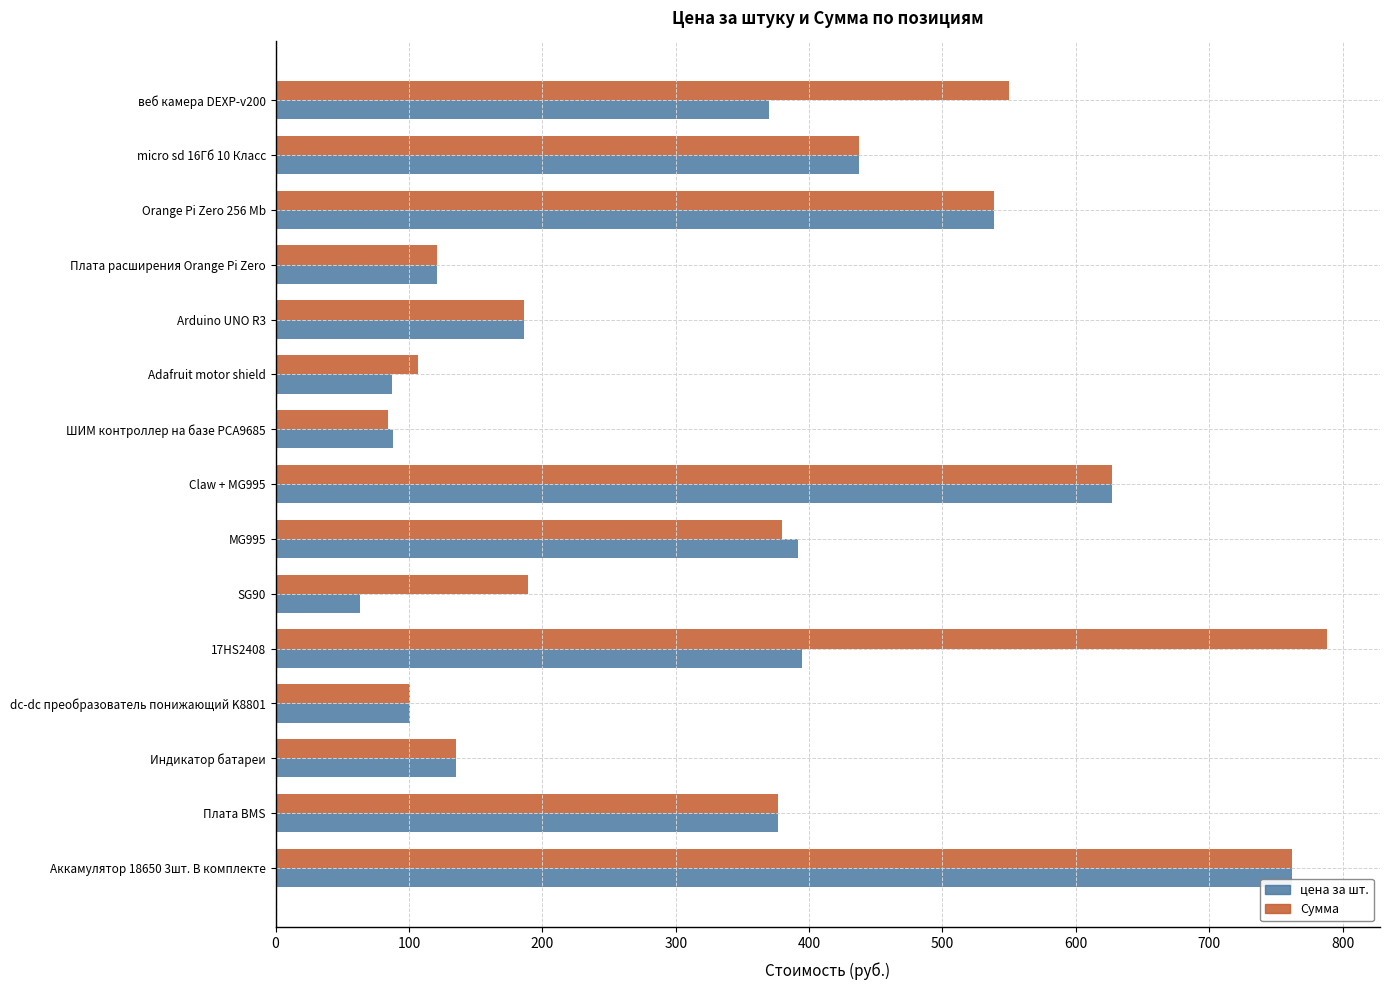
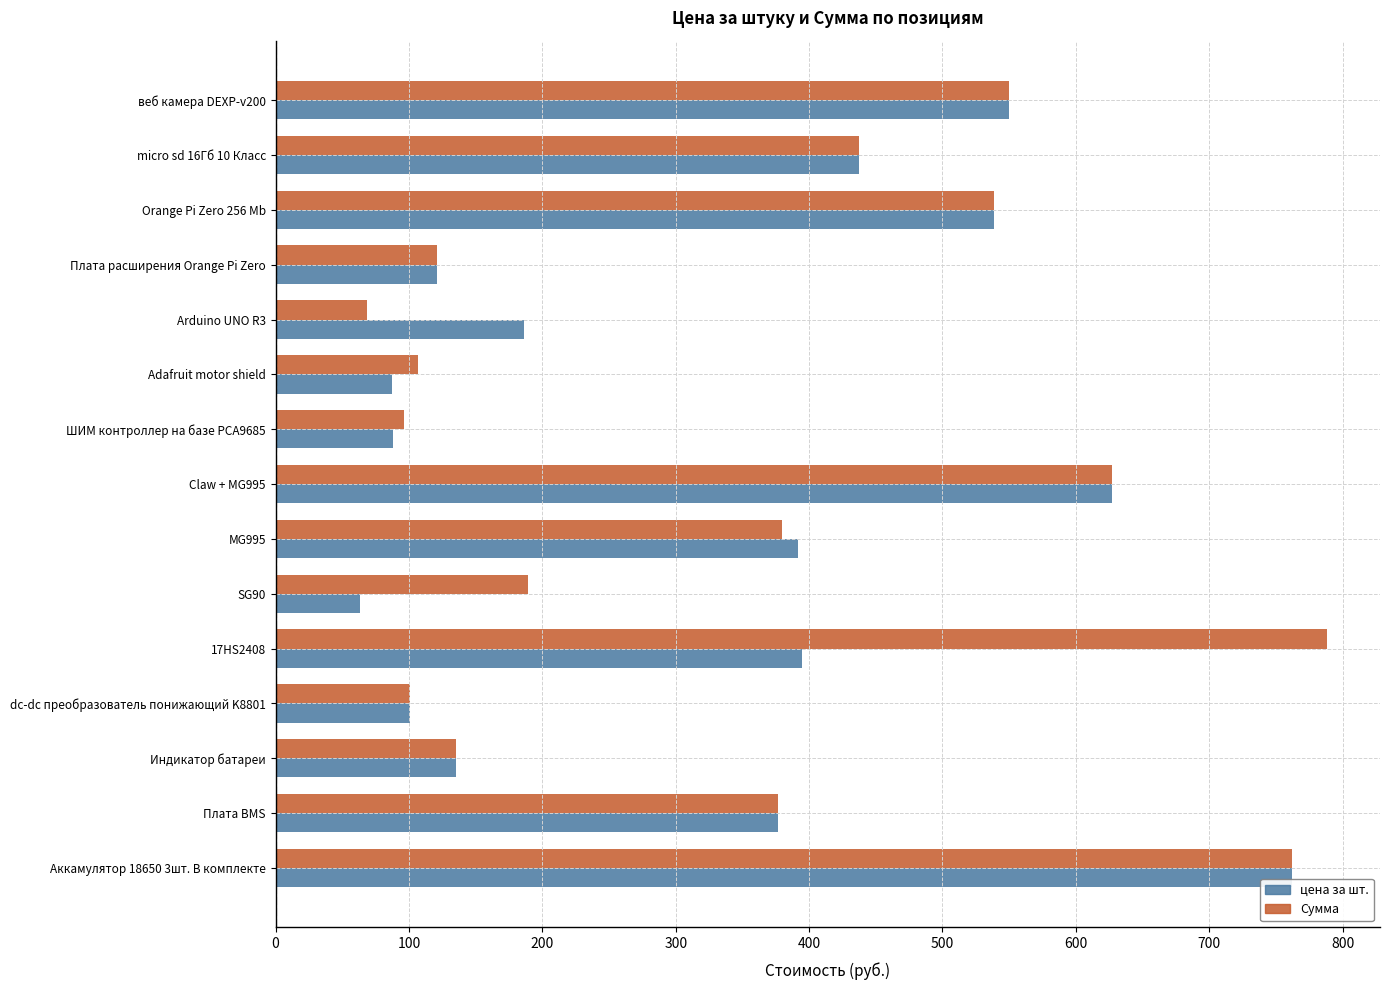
цена за шт., веб камера DEXP-v200: 370 -> 550
Сумма, Arduino UNO R3: 186 -> 68
Сумма, ШИМ контроллер на базе PCA9685: 84 -> 97
